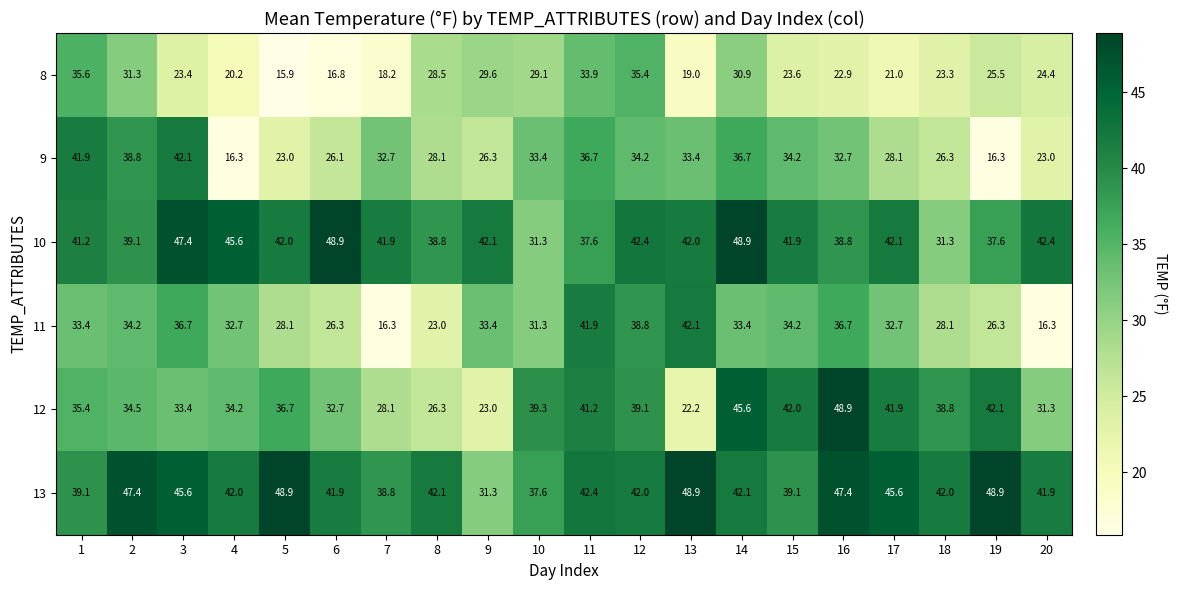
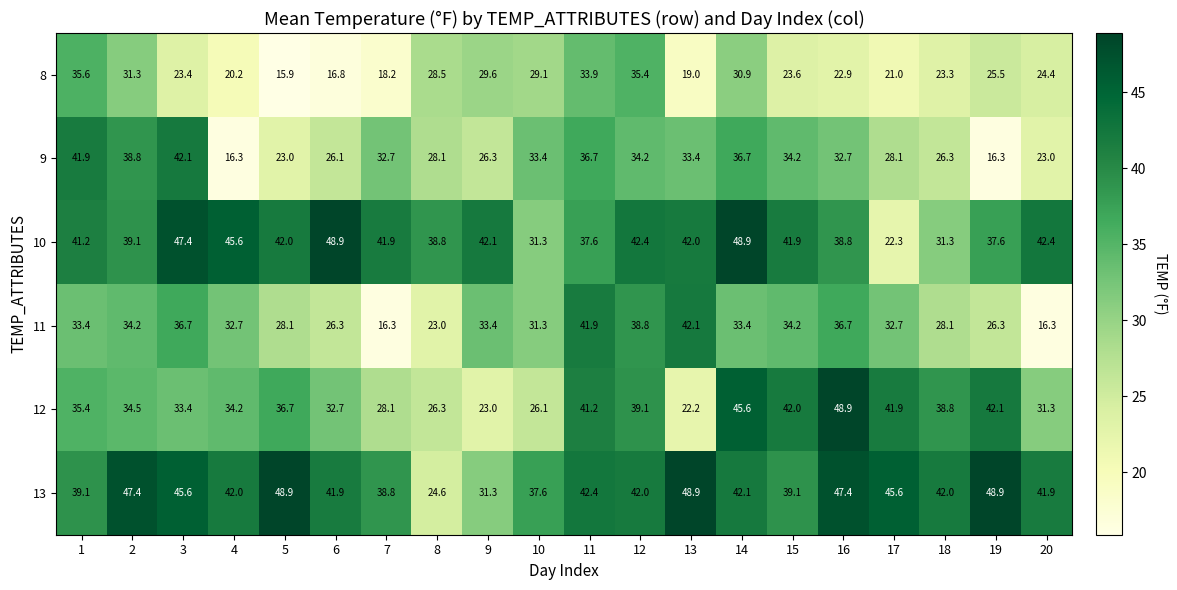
10, 17: 42.1 -> 22.3
12, 10: 39.3 -> 26.1
13, 8: 42.1 -> 24.6
